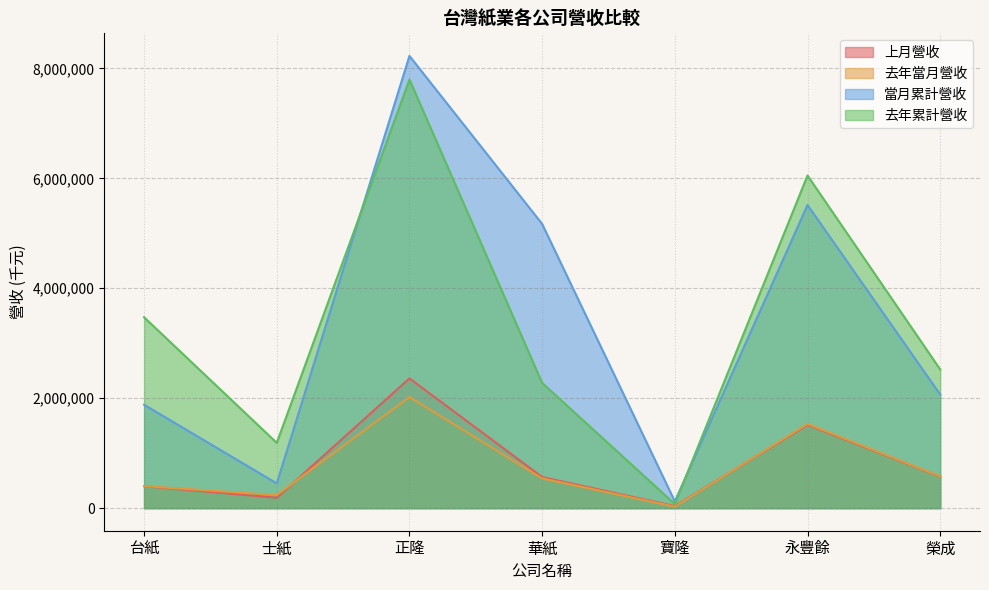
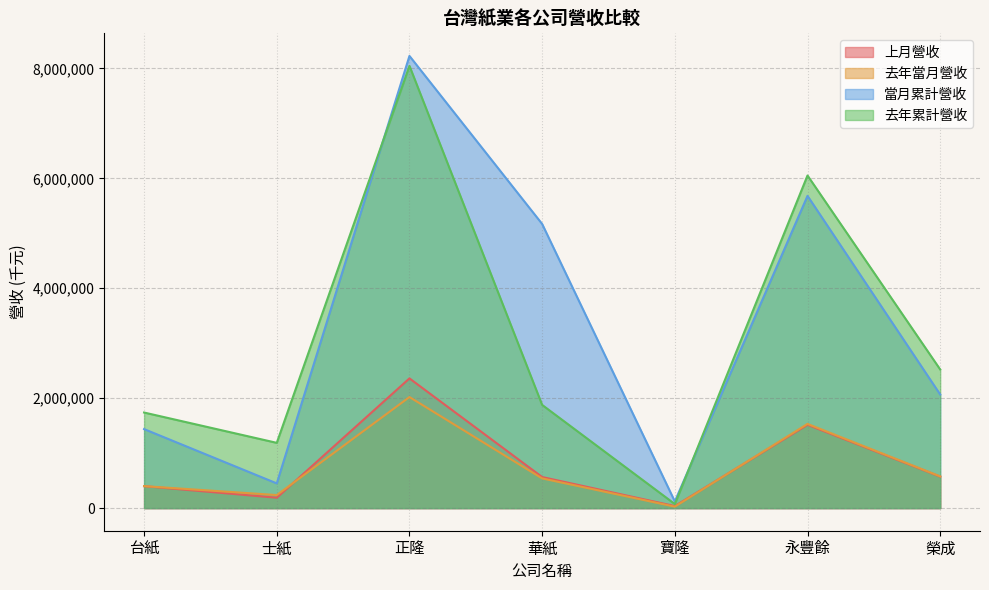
當月累計營收, 台紙: 1,900,000 -> 1,400,000
去年累計營收, 台紙: 3,500,000 -> 1,700,000
去年累計營收, 正隆: 7,800,000 -> 8,000,000
去年累計營收, 華紙: 2,300,000 -> 1,900,000
當月累計營收, 永豐餘: 5,500,000 -> 5,700,000
